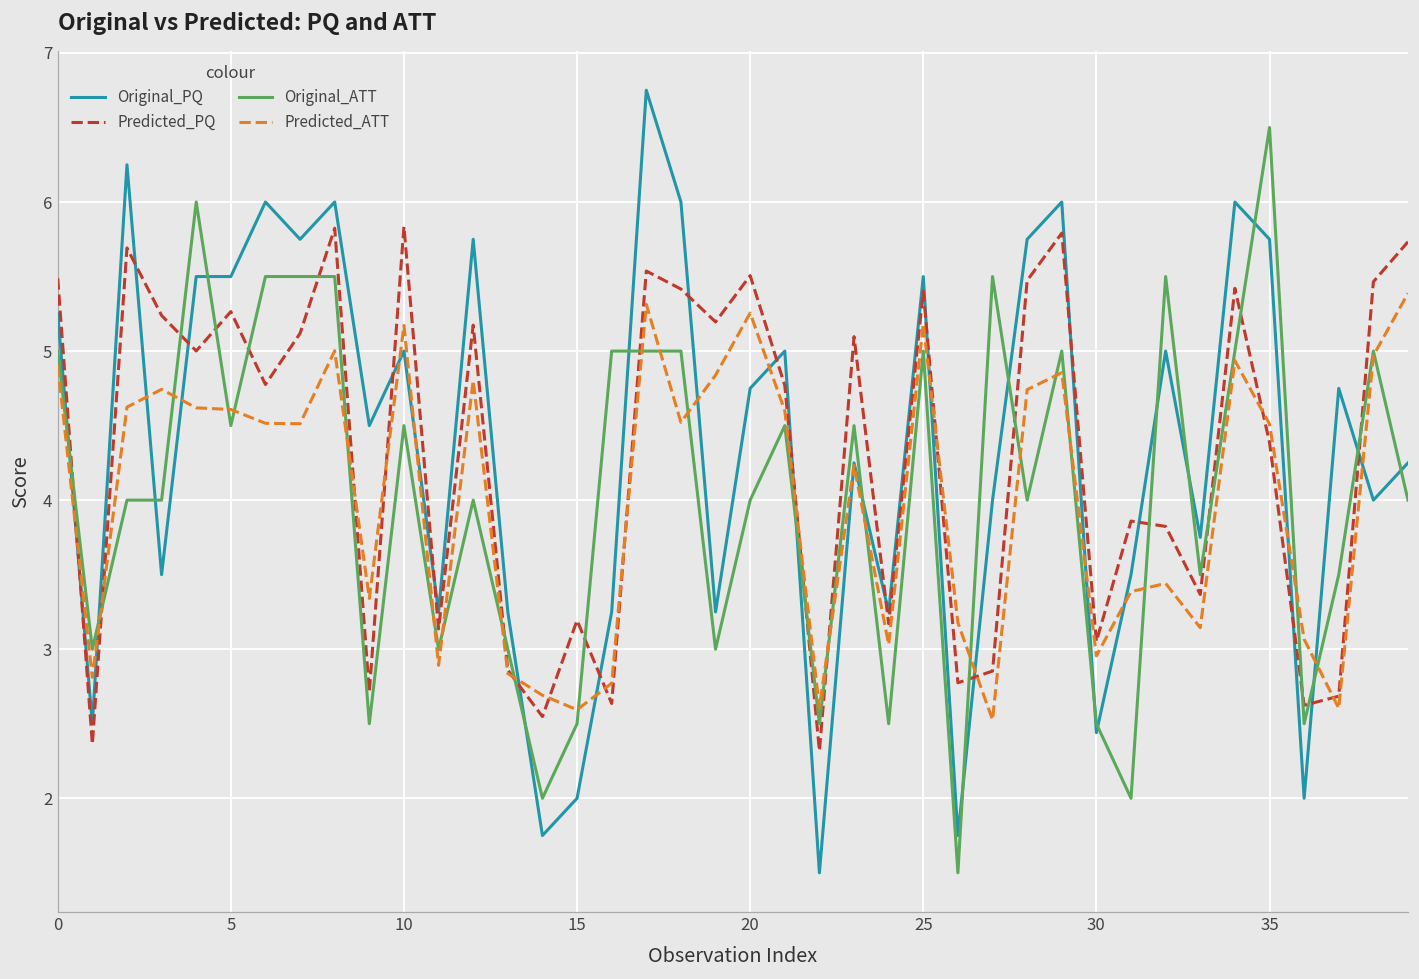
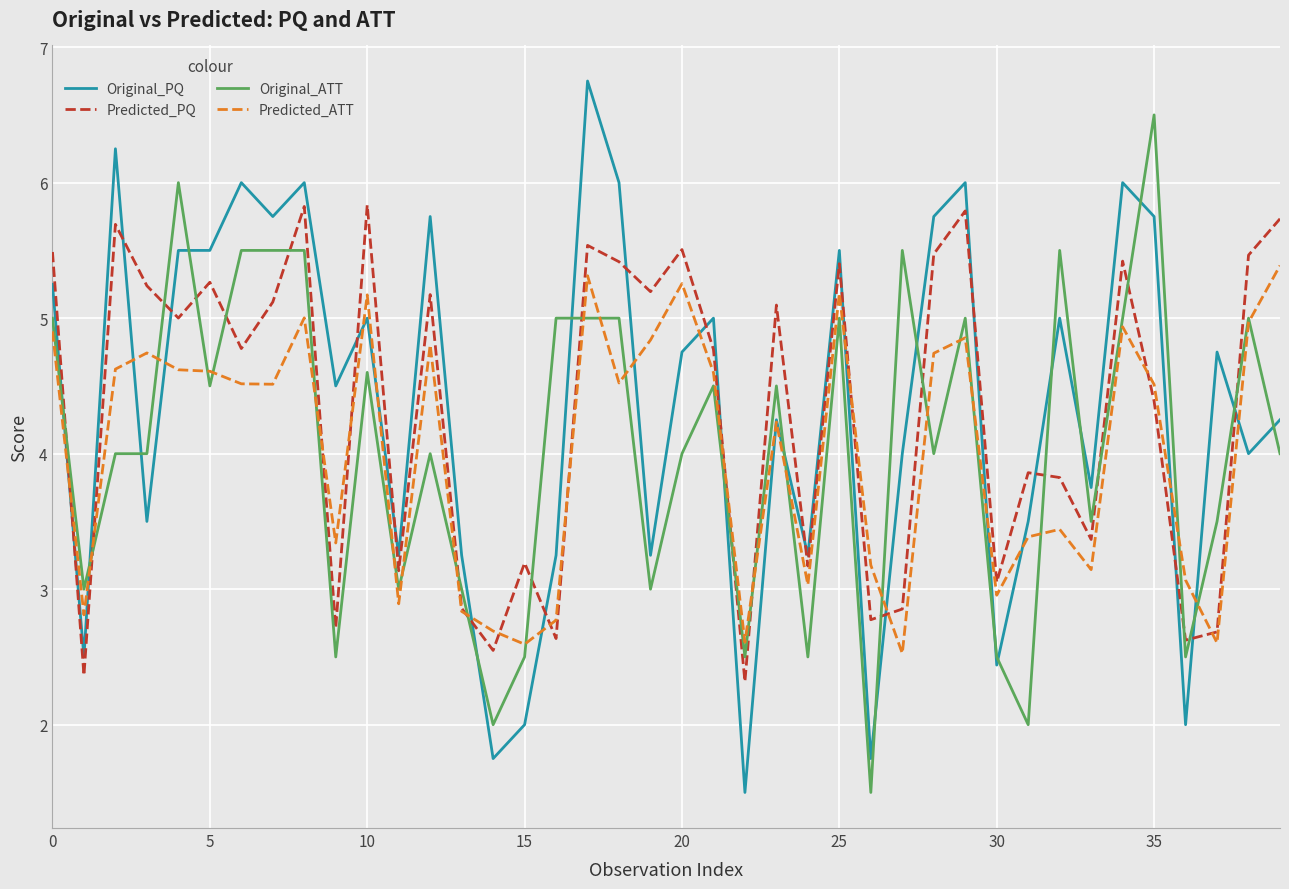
Original_ATT, 10: 4.5 -> 4.6
